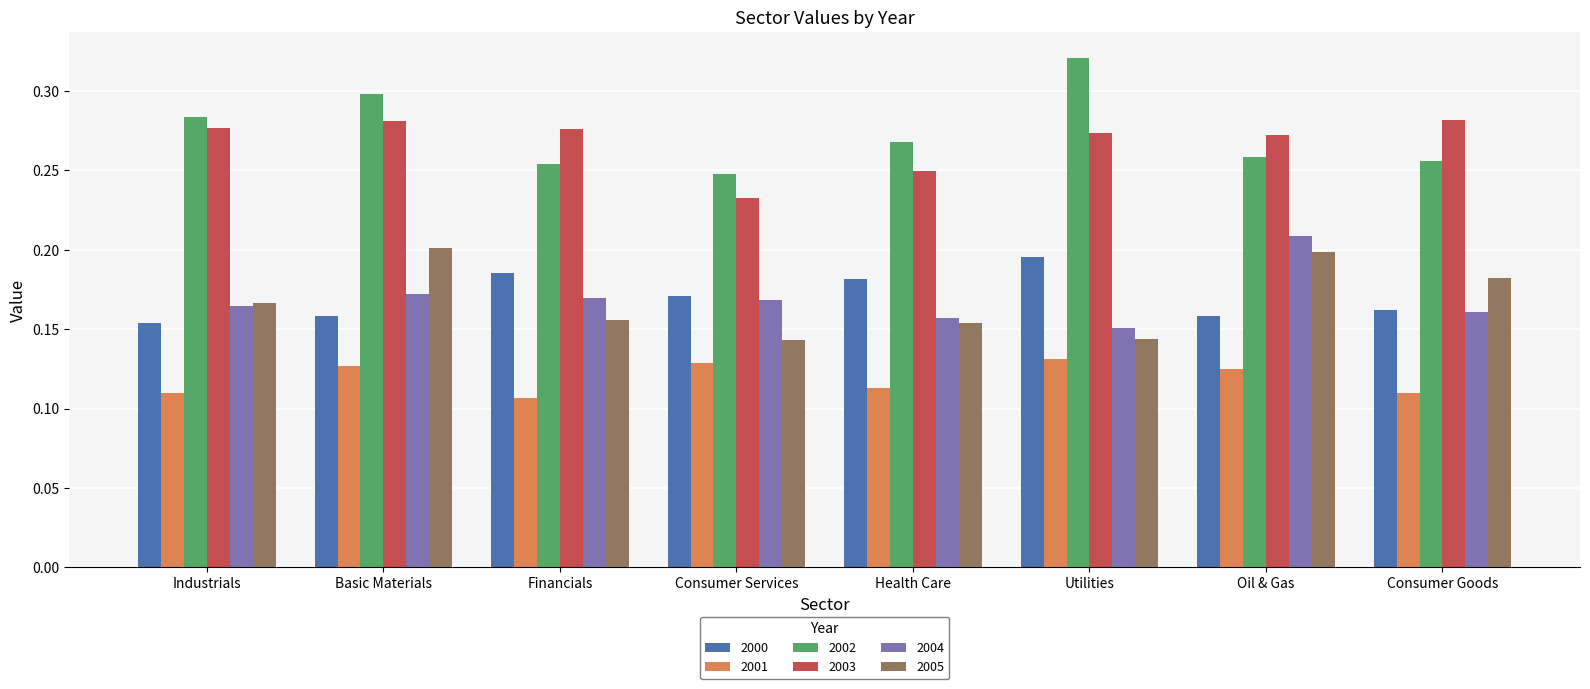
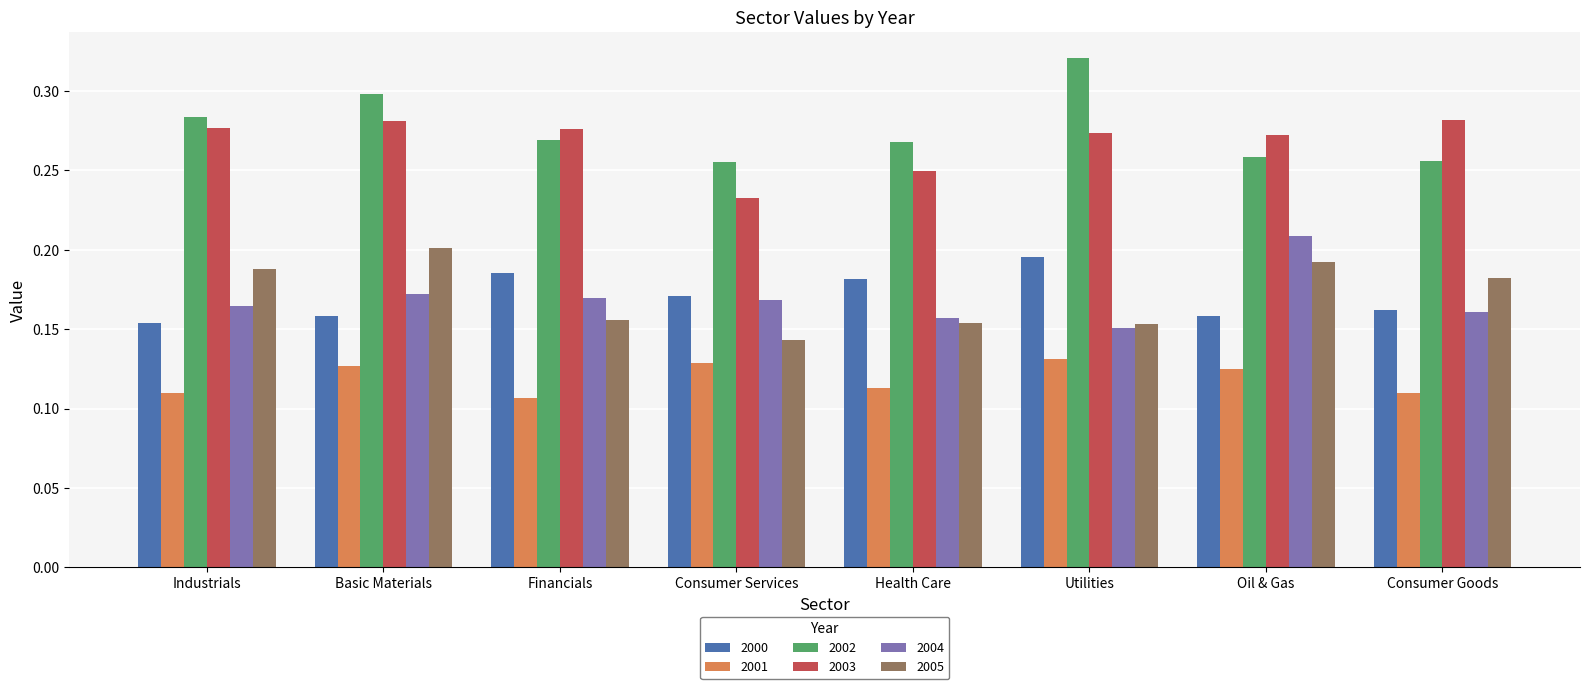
2005, Industrials: 0.167 -> 0.188
2002, Financials: 0.254 -> 0.269
2002, Consumer Services: 0.248 -> 0.255
2005, Utilities: 0.144 -> 0.153
2005, Oil & Gas: 0.198 -> 0.192
